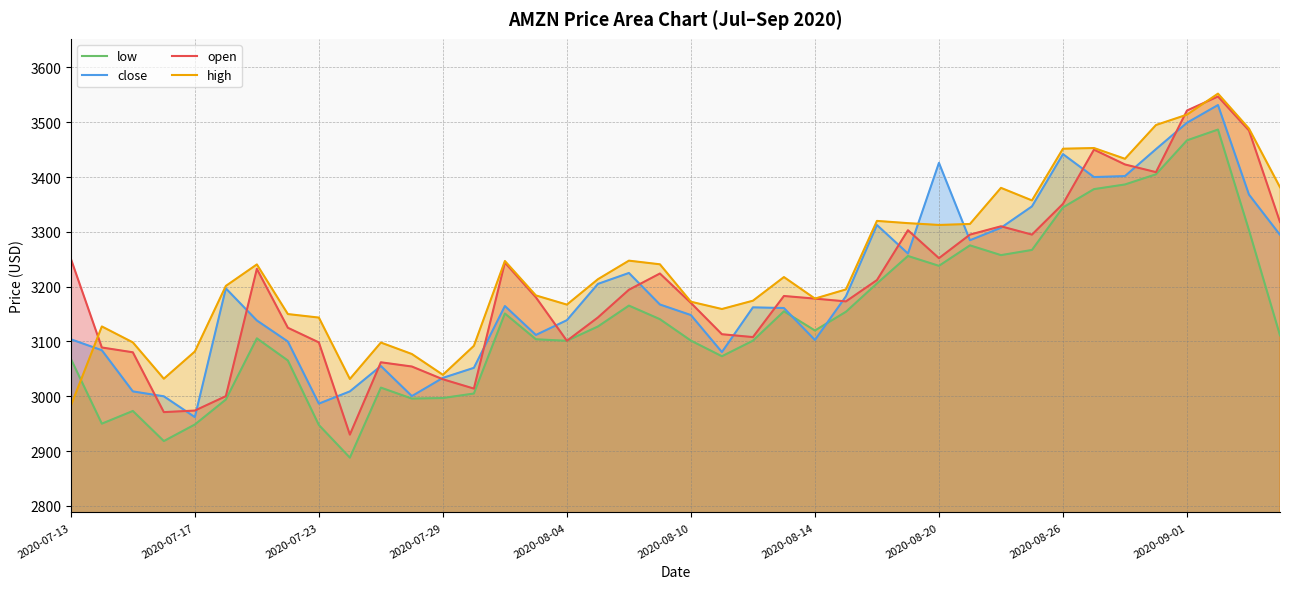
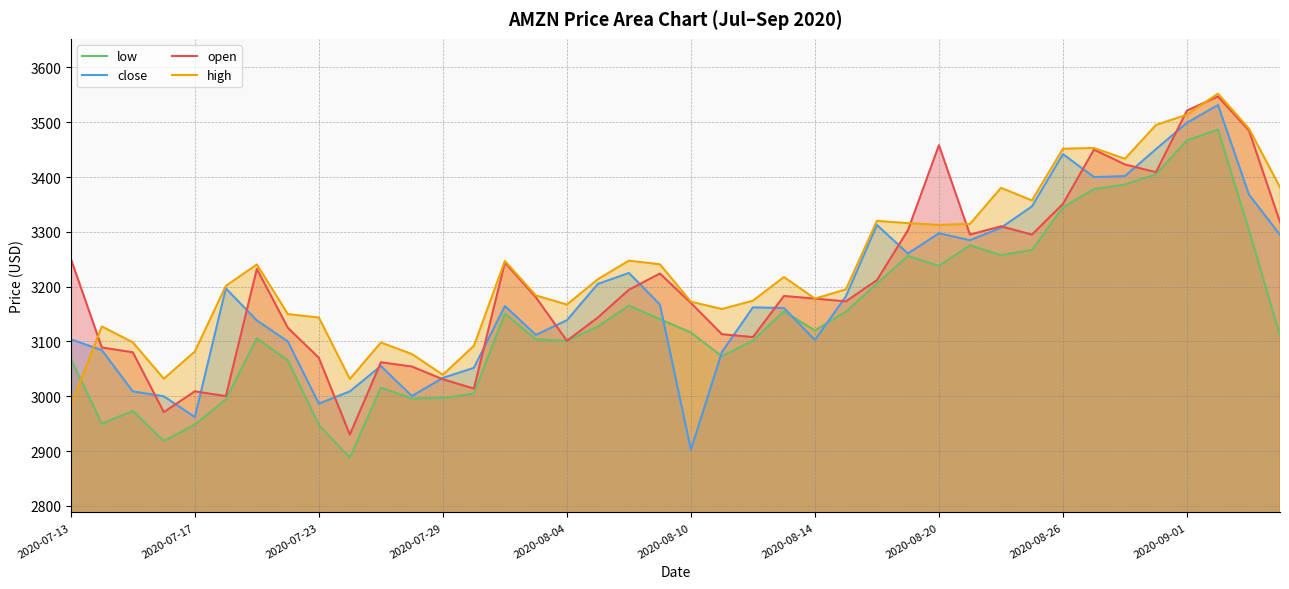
open, 2020-07-17: 2970 -> 3010
open, 2020-07-23: 3100 -> 3070
low, 2020-08-10: 3100 -> 3120
close, 2020-08-10: 3150 -> 2900
close, 2020-08-20: 3430 -> 3300
open, 2020-08-20: 3250 -> 3460
